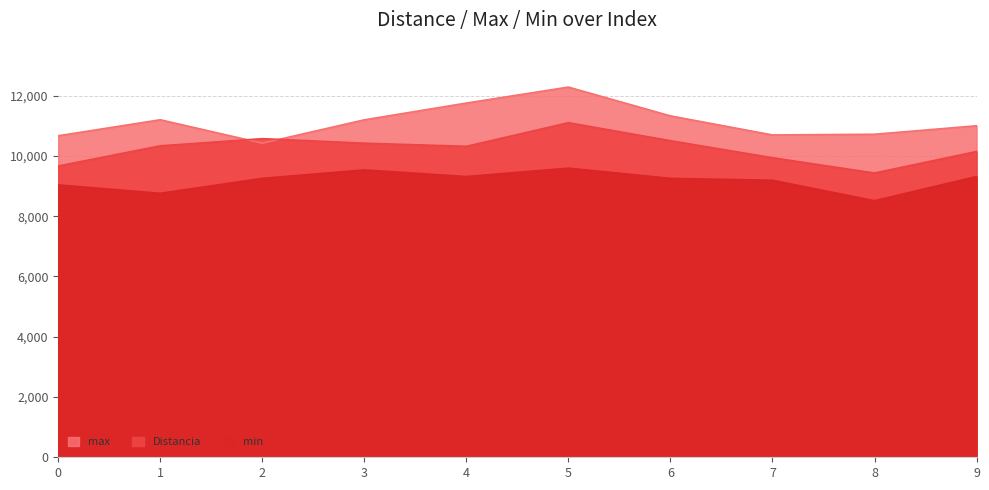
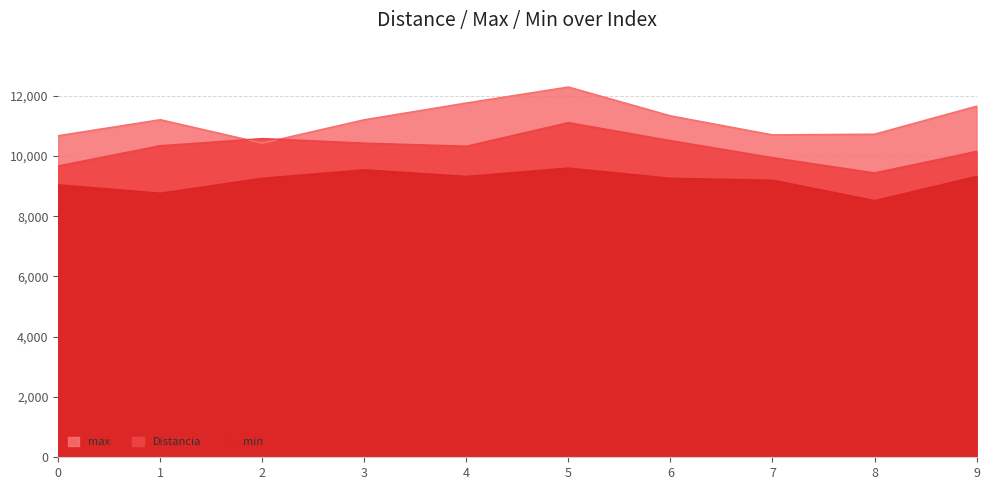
max, 9: 11,000 -> 11,600
